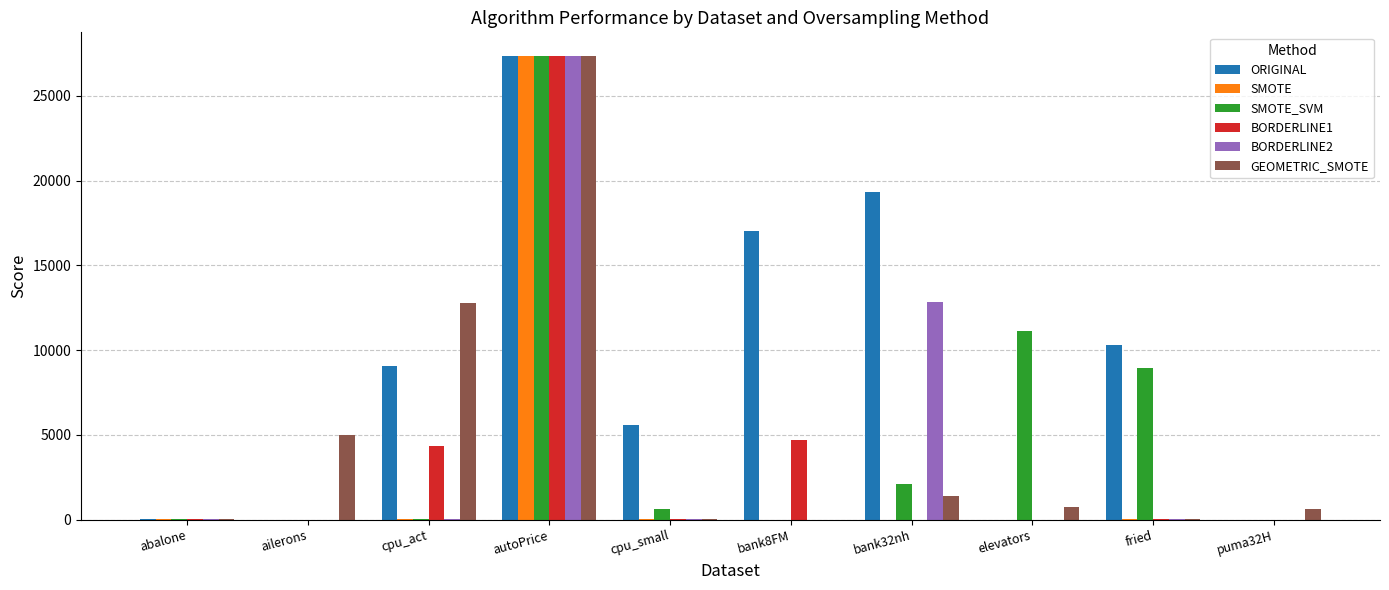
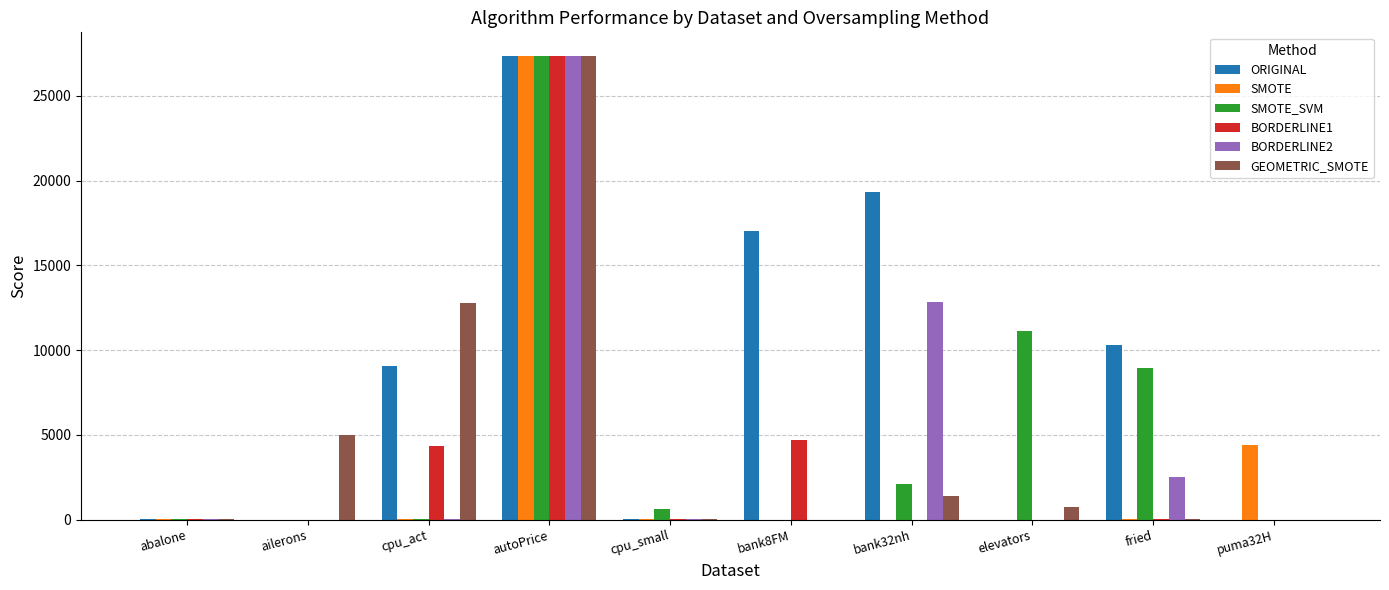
ORIGINAL, cpu_small: 5600 -> 0
BORDERLINE2, fried: 0 -> 2500
SMOTE, puma32H: 0 -> 4400
GEOMETRIC_SMOTE, puma32H: 600 -> 0
